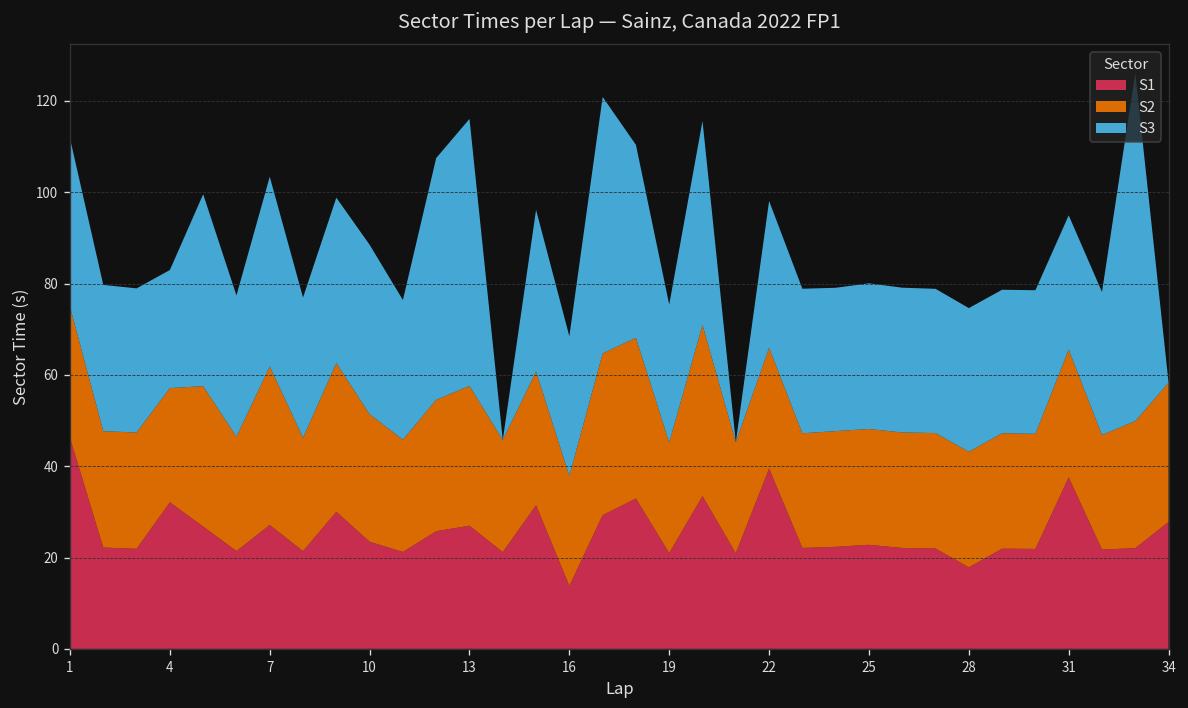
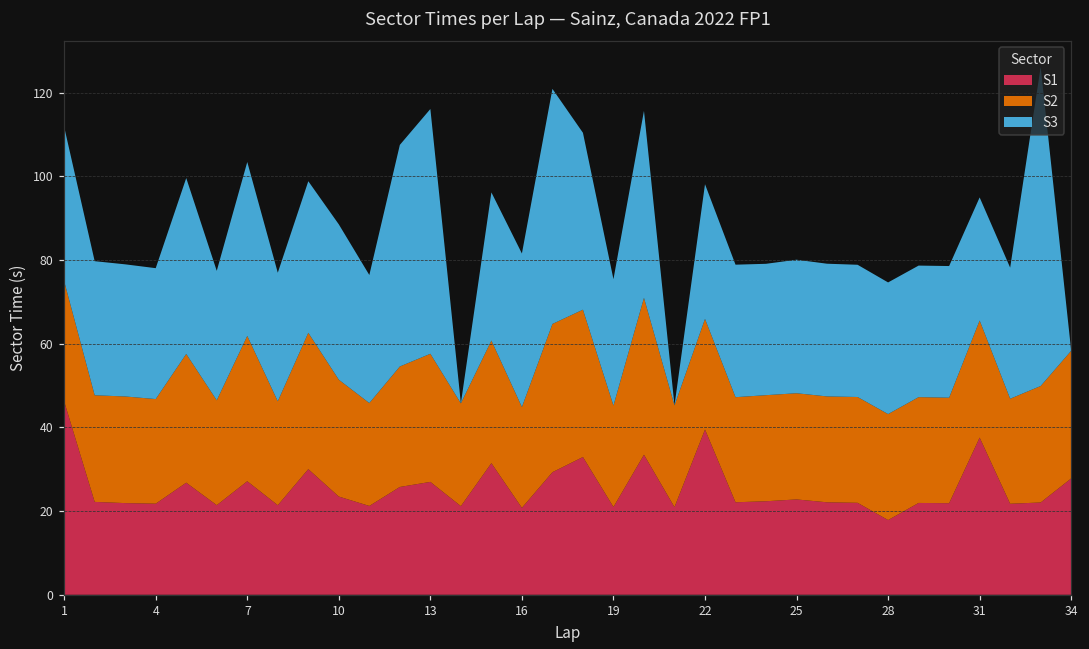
S1, 4: 32 -> 22
S3, 4: 26 -> 31
S1, 16: 14 -> 21
S3, 16: 31 -> 37
